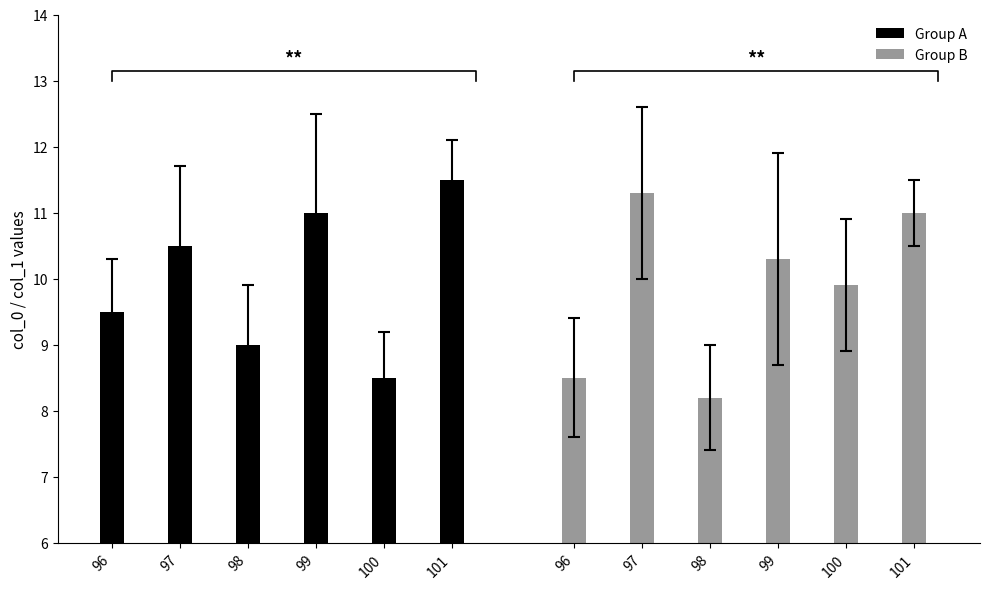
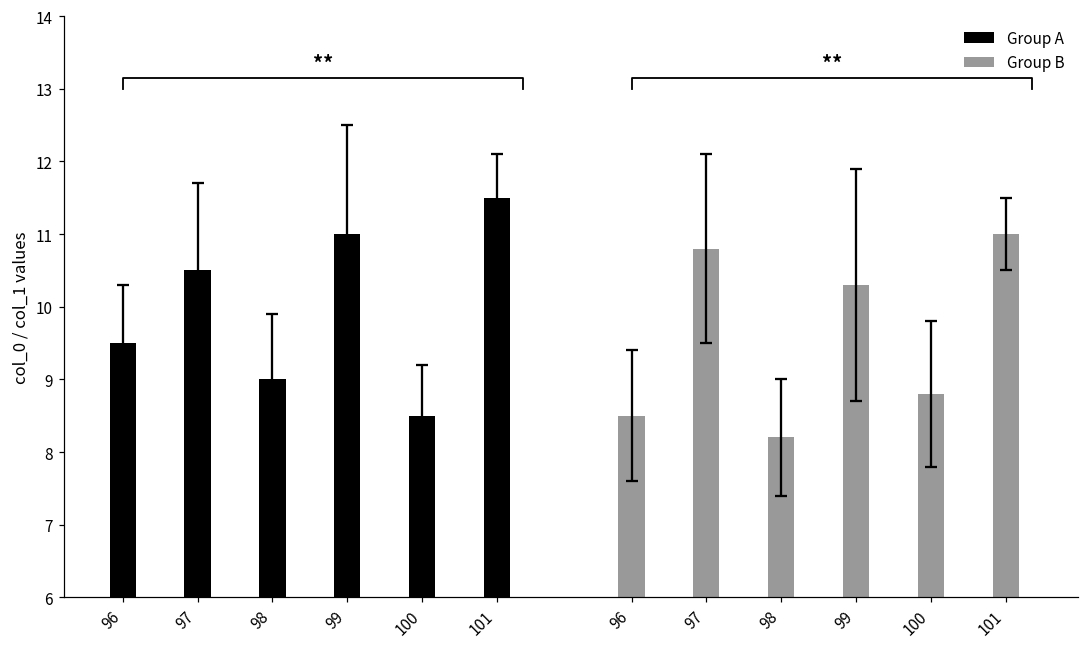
Group B, 97: 11.3 -> 10.8
Group B, 100: 9.9 -> 8.8
